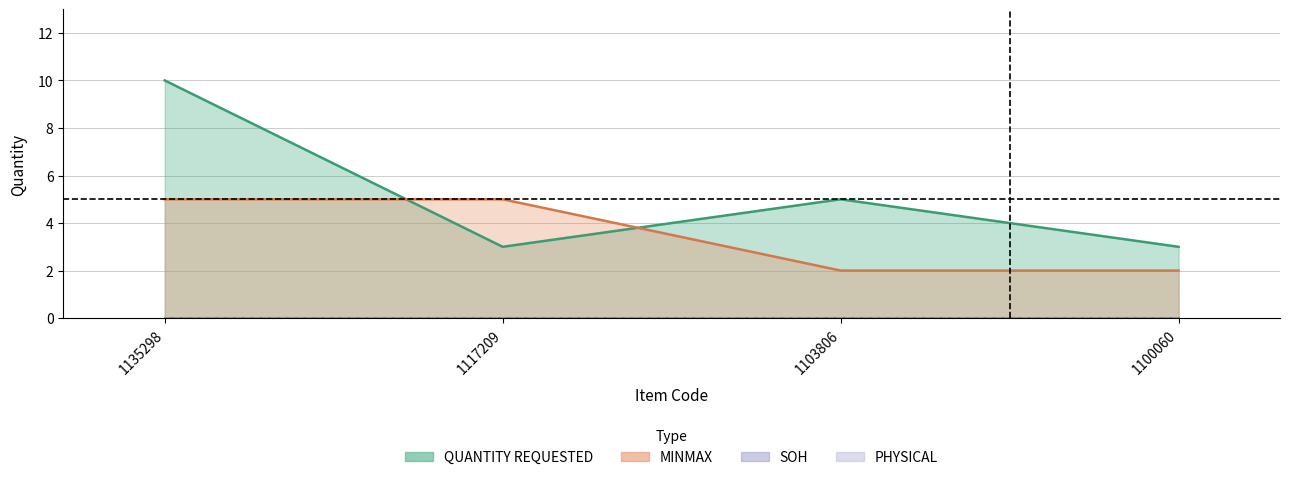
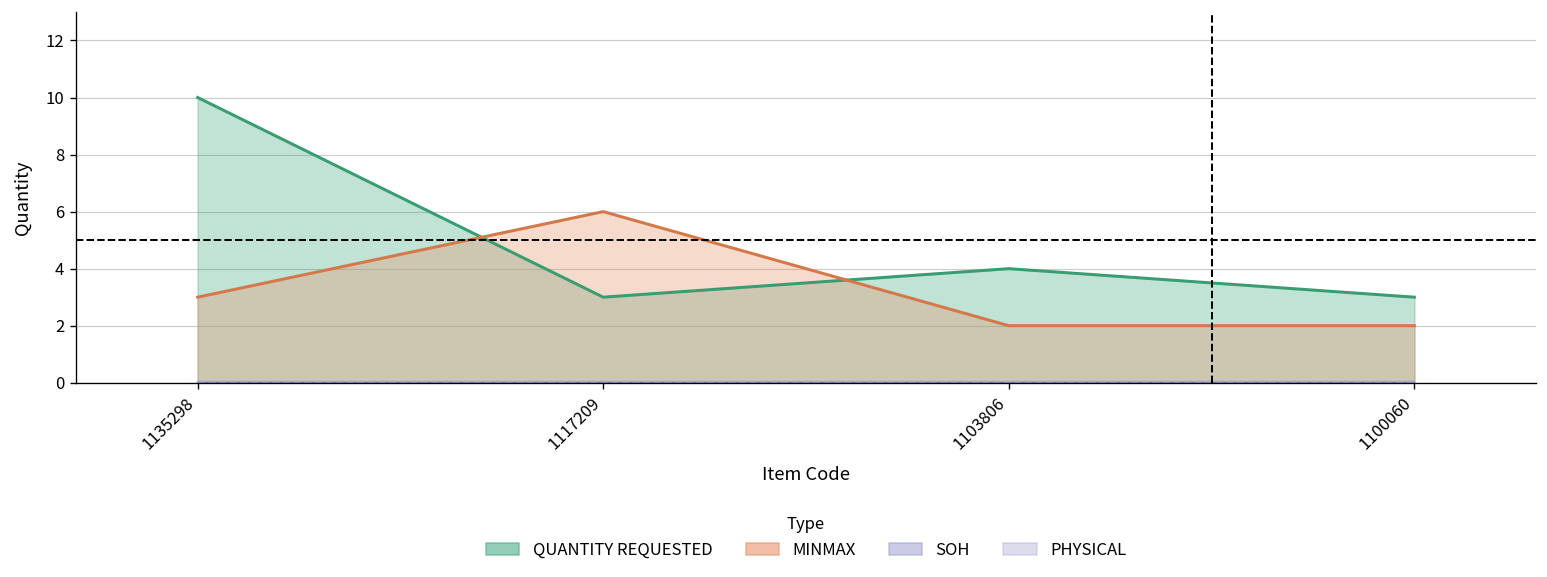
MINMAX, 1135298: 5 -> 3
MINMAX, 1117209: 5 -> 6
QUANTITY REQUESTED, 1103806: 5 -> 4
